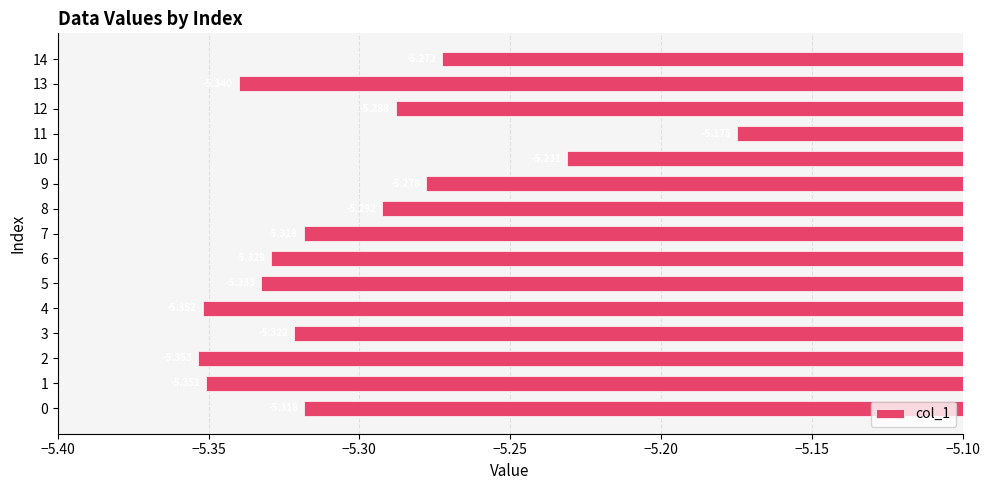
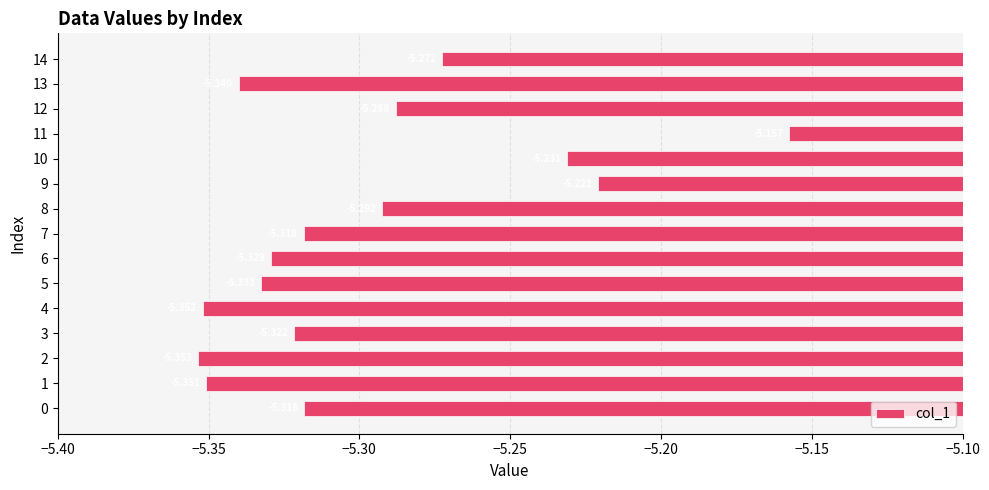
11: -5.175 -> -5.157
9: -5.278 -> -5.221
